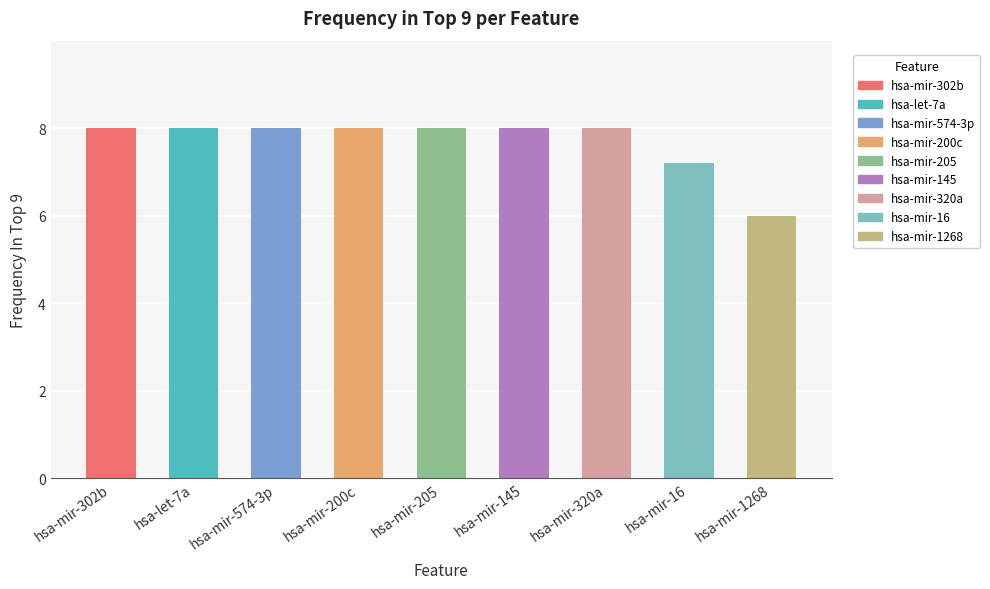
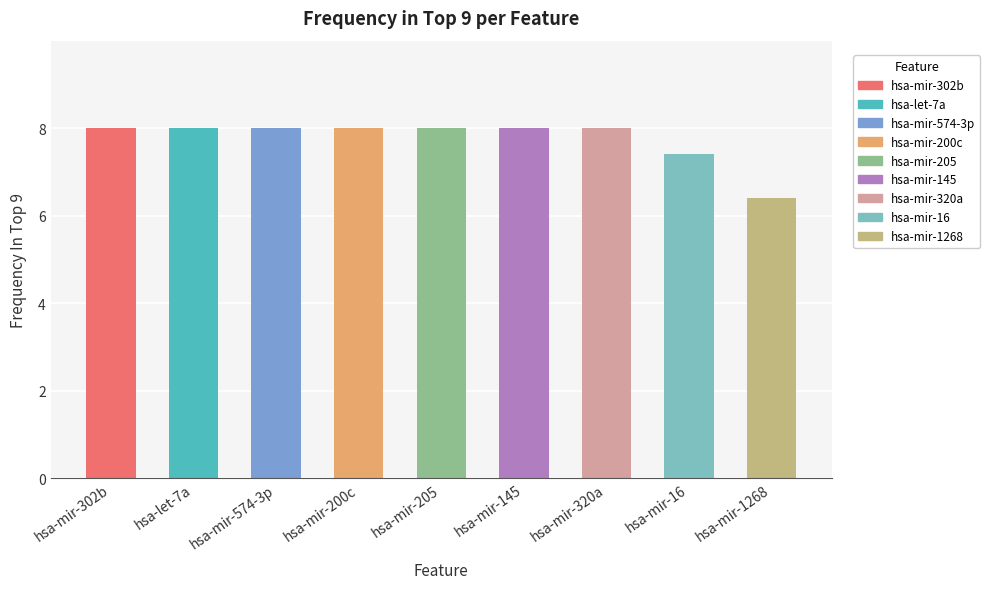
hsa-mir-16: 7.2 -> 7.4
hsa-mir-1268: 6.0 -> 6.4
